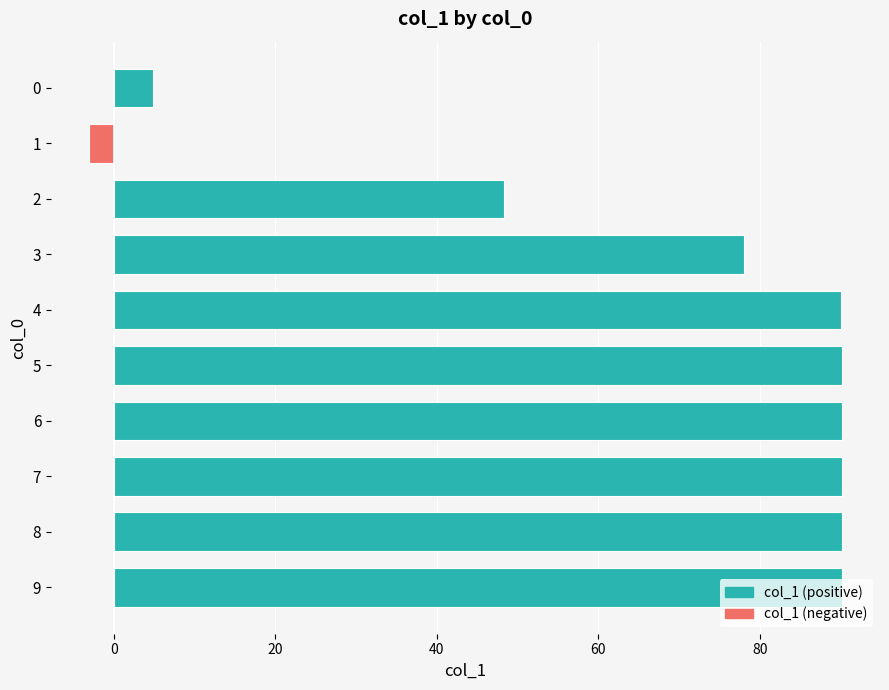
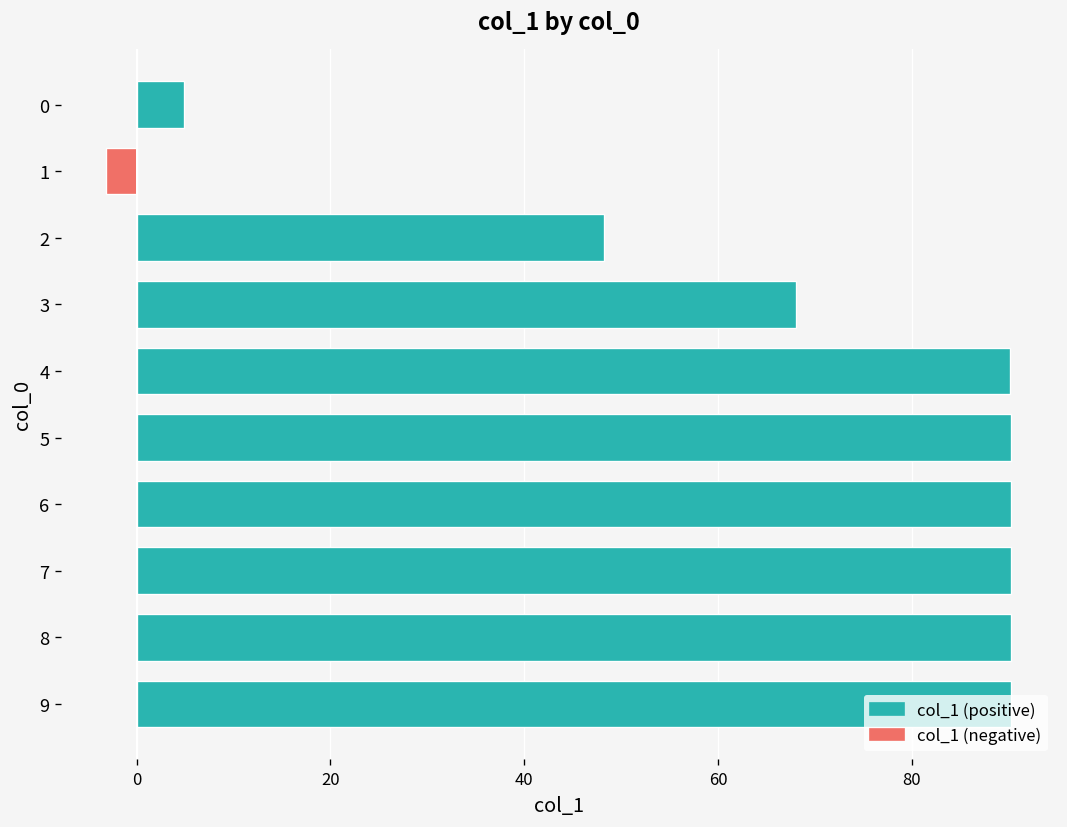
3: 78 -> 68
